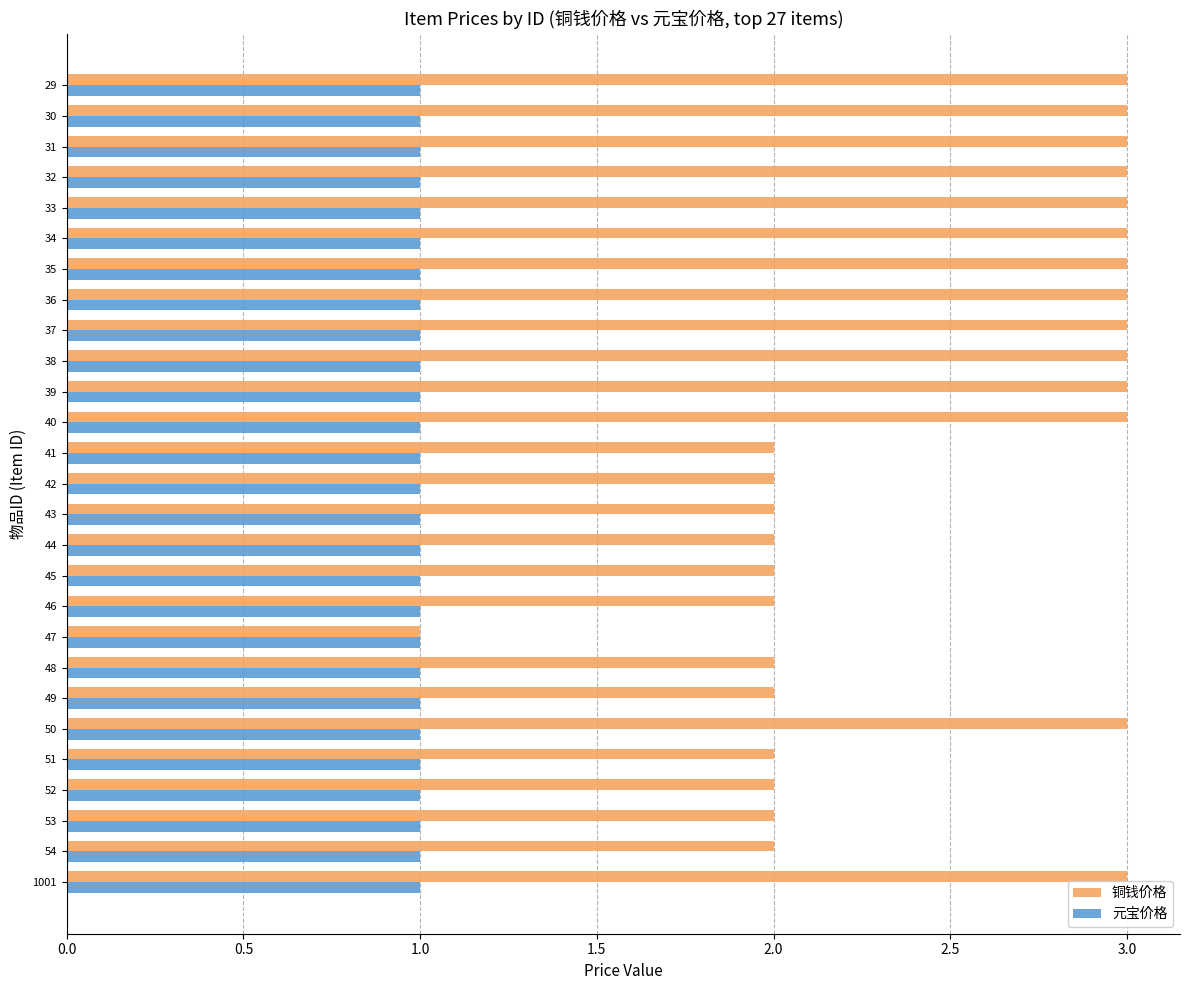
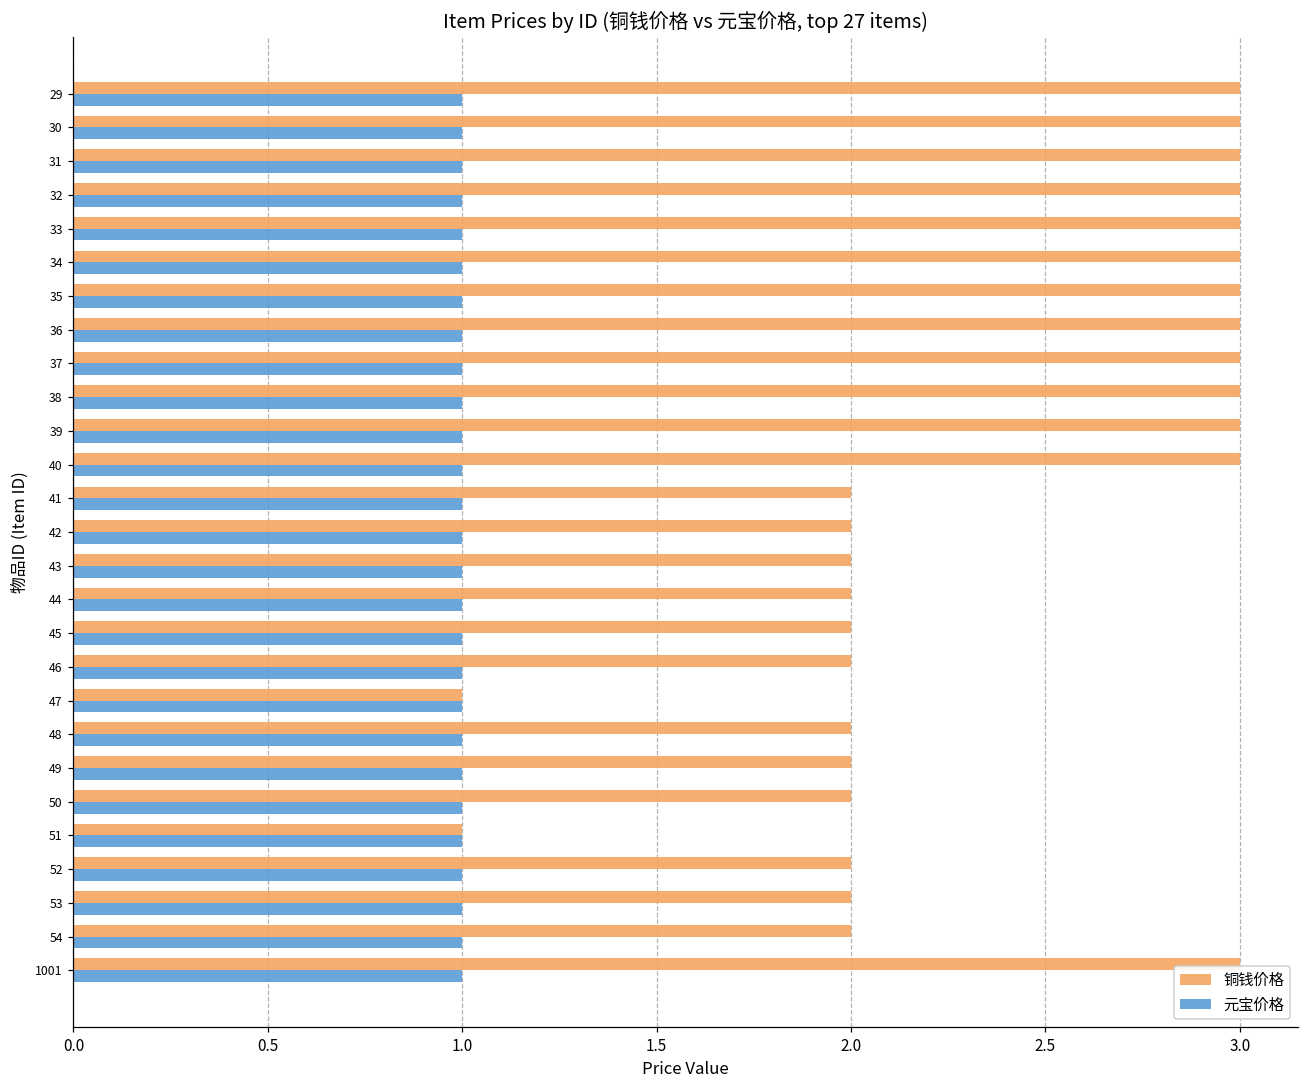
铜钱价格, 50: 3 -> 2
铜钱价格, 51: 2 -> 1
